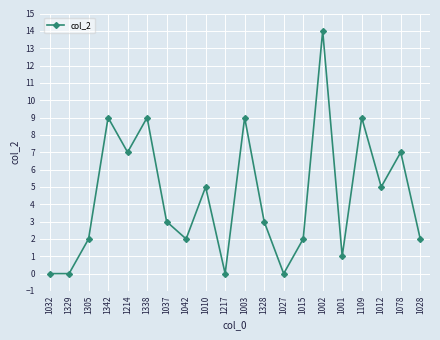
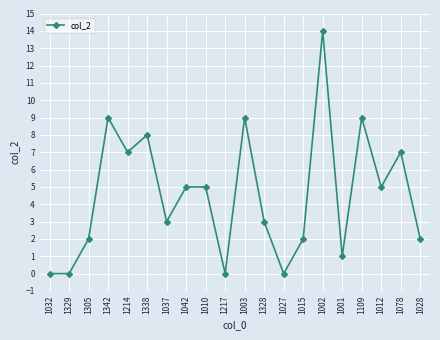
1338: 9 -> 8
1042: 2 -> 5
